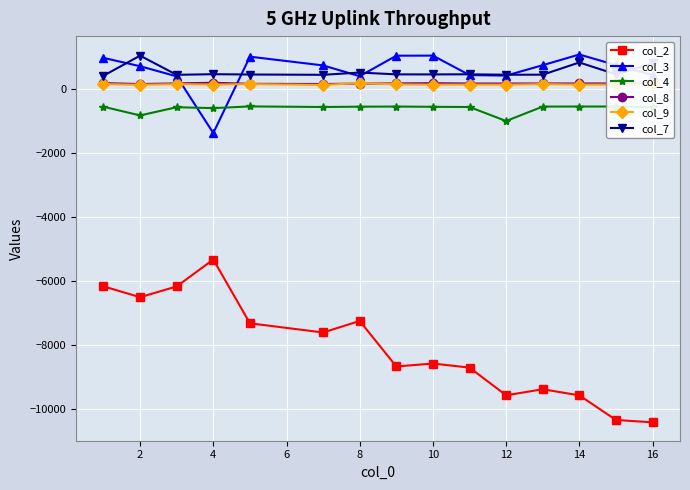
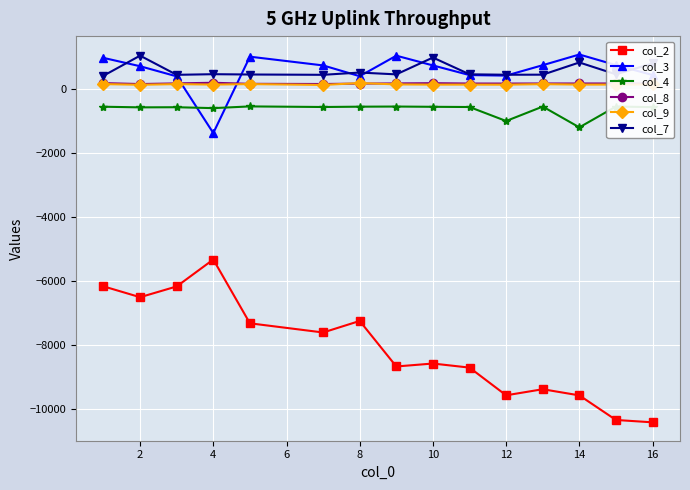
col_4, 2: -800 -> -600
col_3, 10: 1100 -> 800
col_7, 10: 500 -> 1000
col_4, 14: -500 -> -1200
